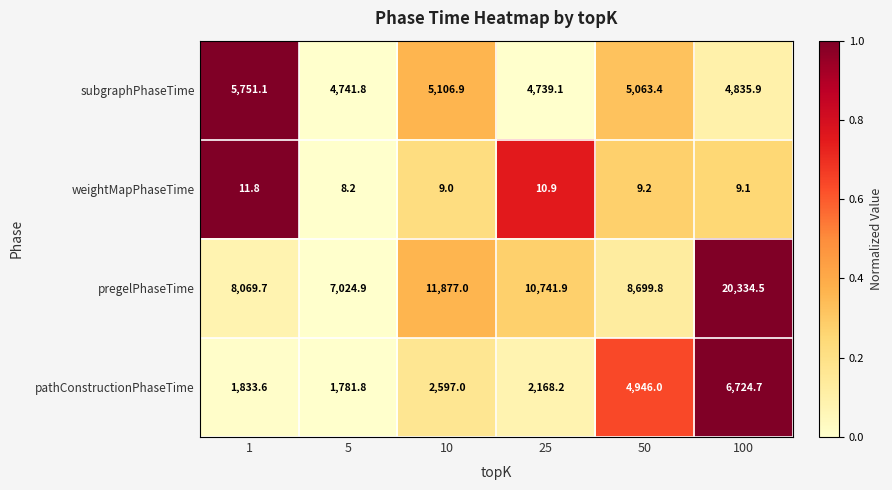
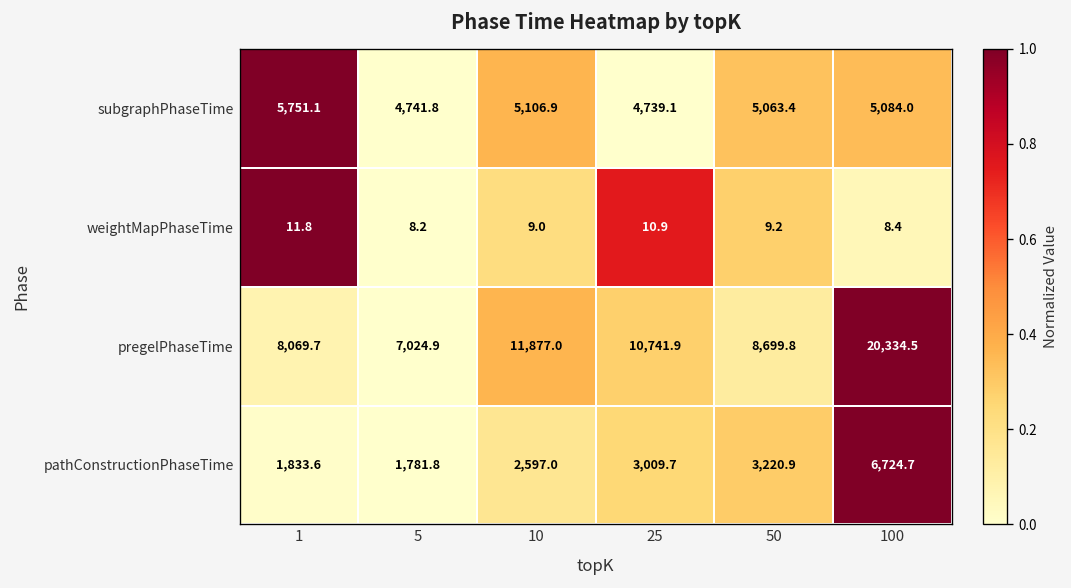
subgraphPhaseTime, 100: 4,835.9 -> 5,084.0
weightMapPhaseTime, 100: 9.1 -> 8.4
pathConstructionPhaseTime, 25: 2,168.2 -> 3,009.7
pathConstructionPhaseTime, 50: 4,946.0 -> 3,220.9
